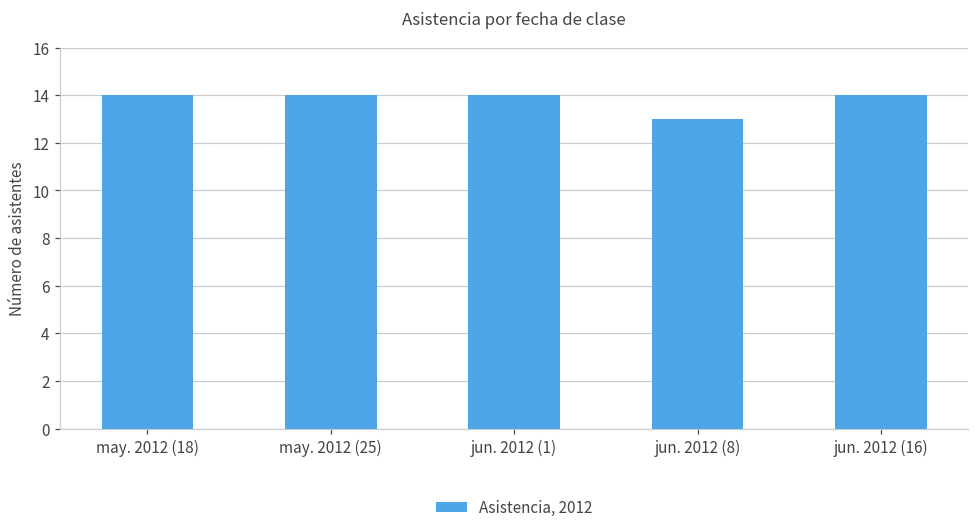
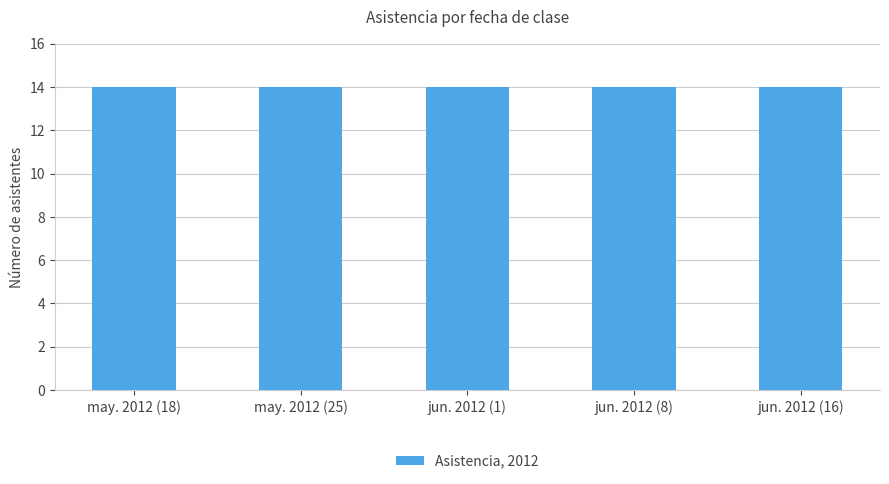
jun. 2012 (8): 13 -> 14
